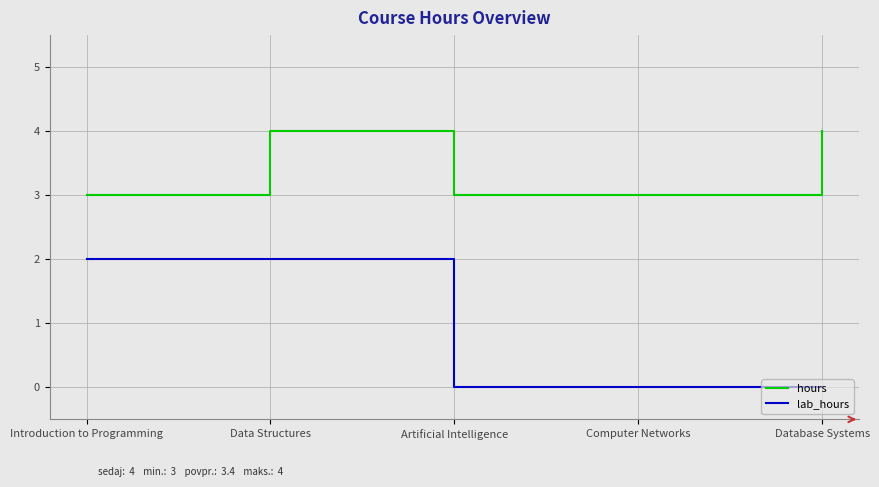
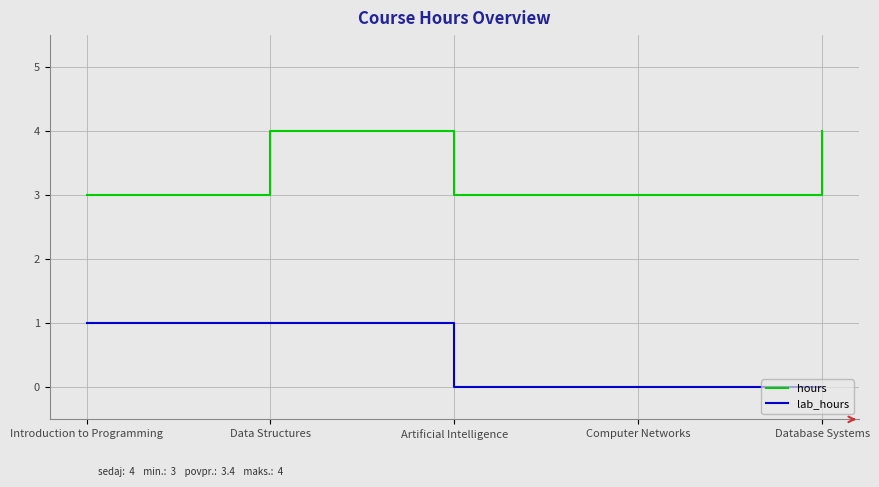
lab_hours, Introduction to Programming: 2 -> 1
lab_hours, Data Structures: 2 -> 1
